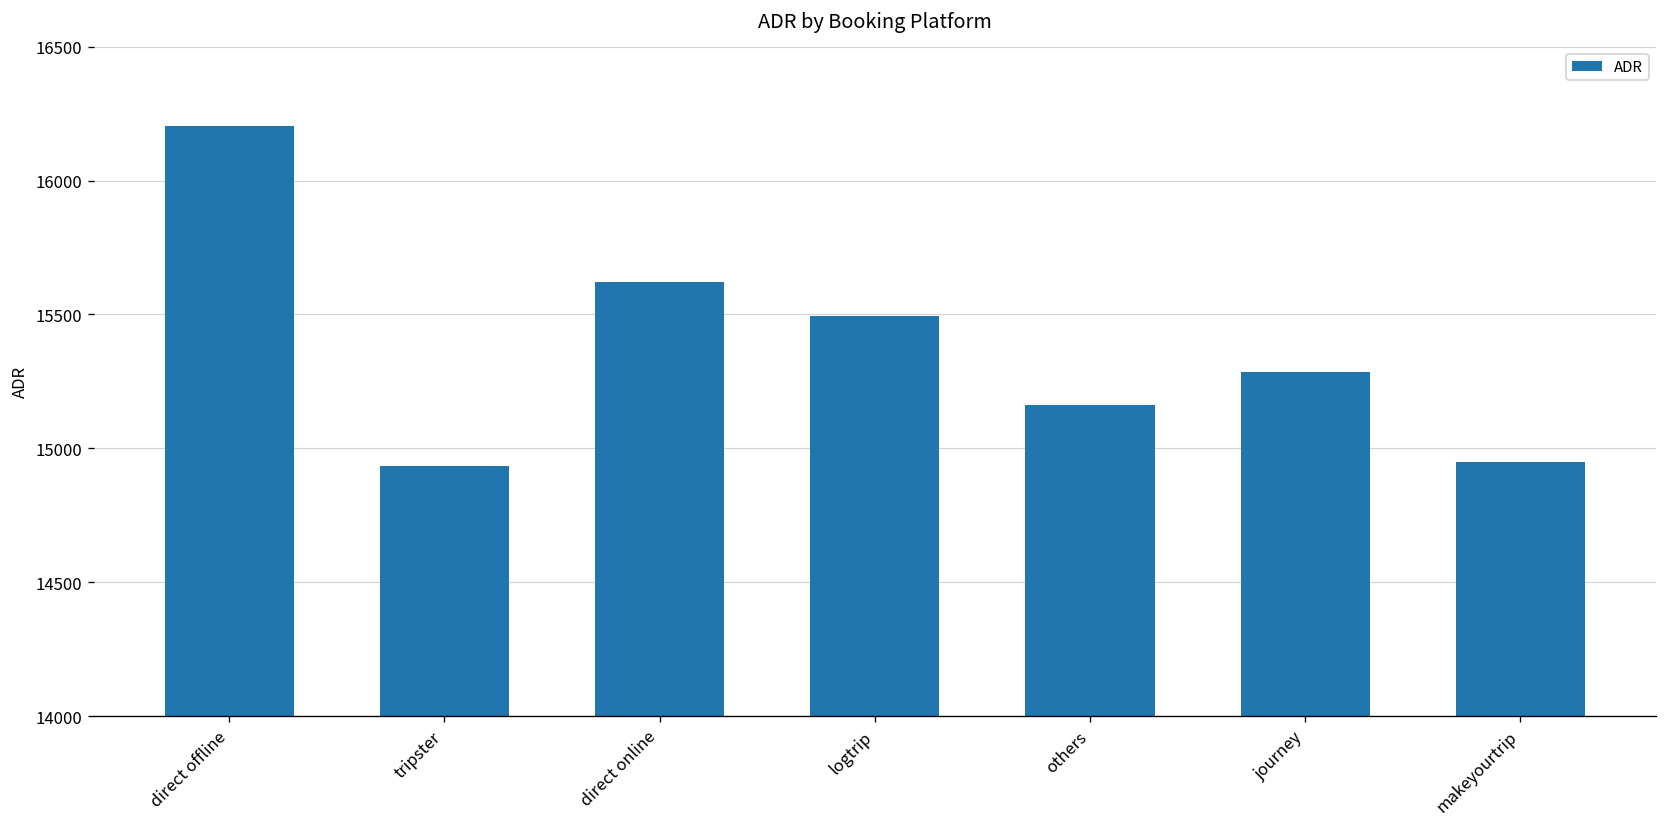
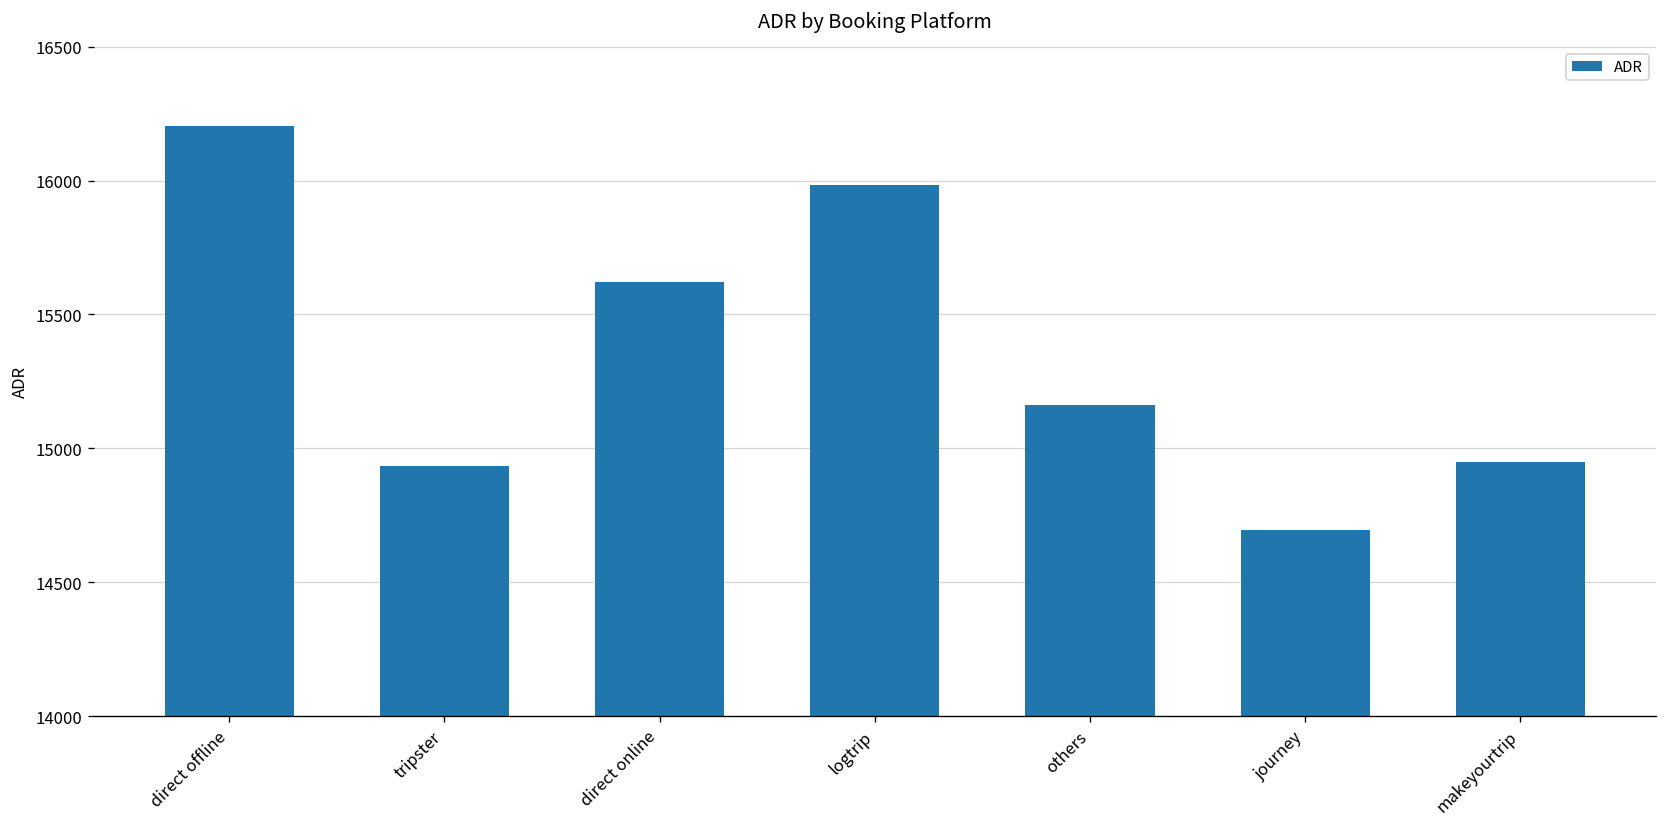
logtrip: 15500 -> 15980
journey: 15290 -> 14700
